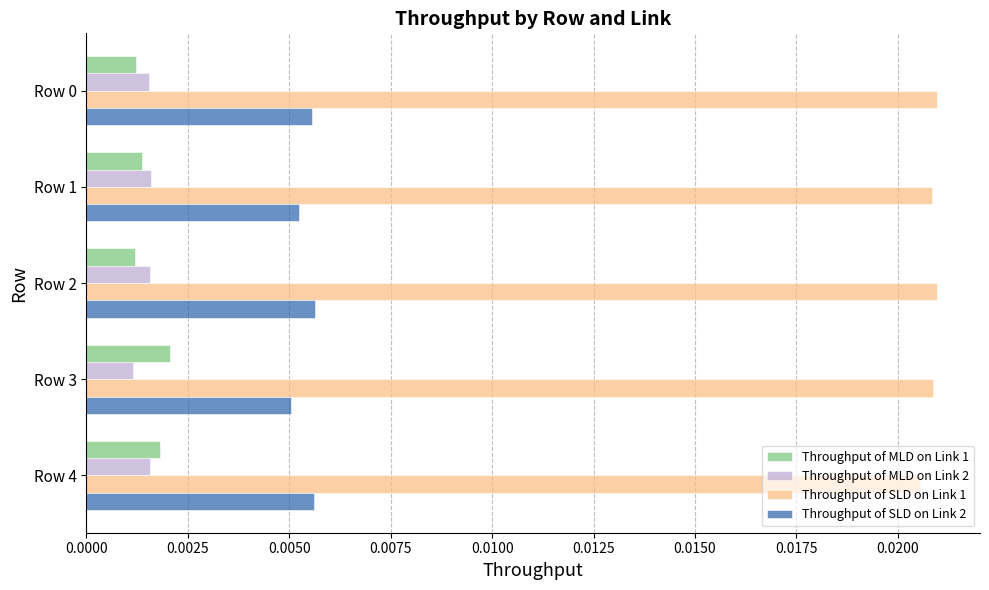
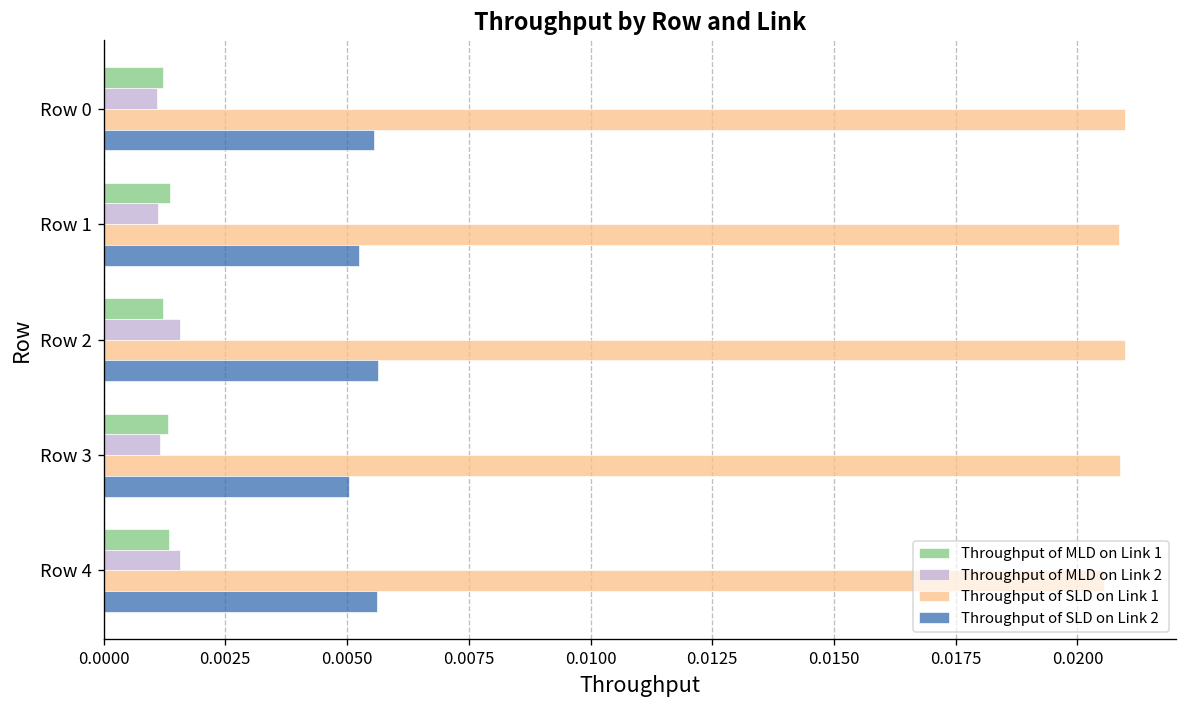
Throughput of MLD on Link 2, Row 0: 0.0016 -> 0.0011
Throughput of MLD on Link 2, Row 1: 0.0016 -> 0.0011
Throughput of MLD on Link 1, Row 3: 0.0021 -> 0.0013
Throughput of MLD on Link 1, Row 4: 0.0018 -> 0.0013
